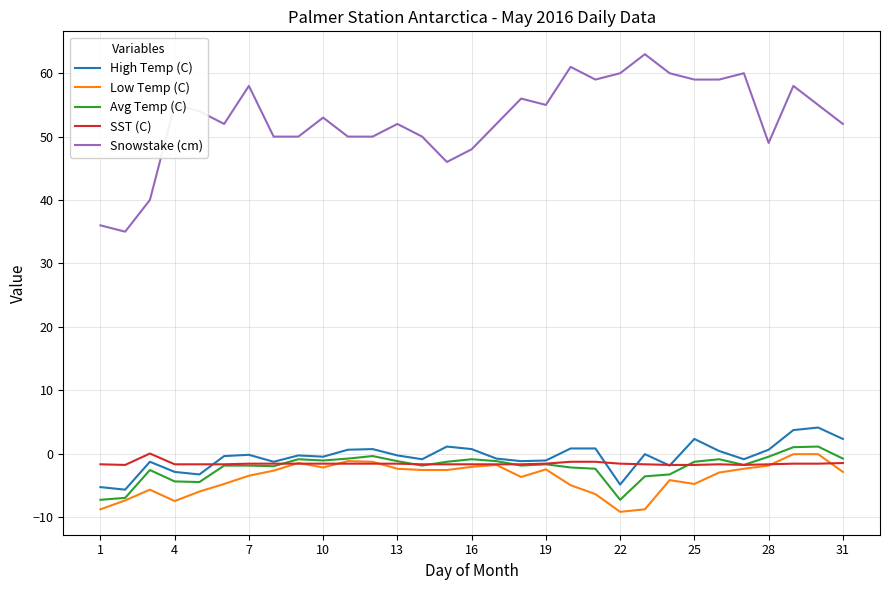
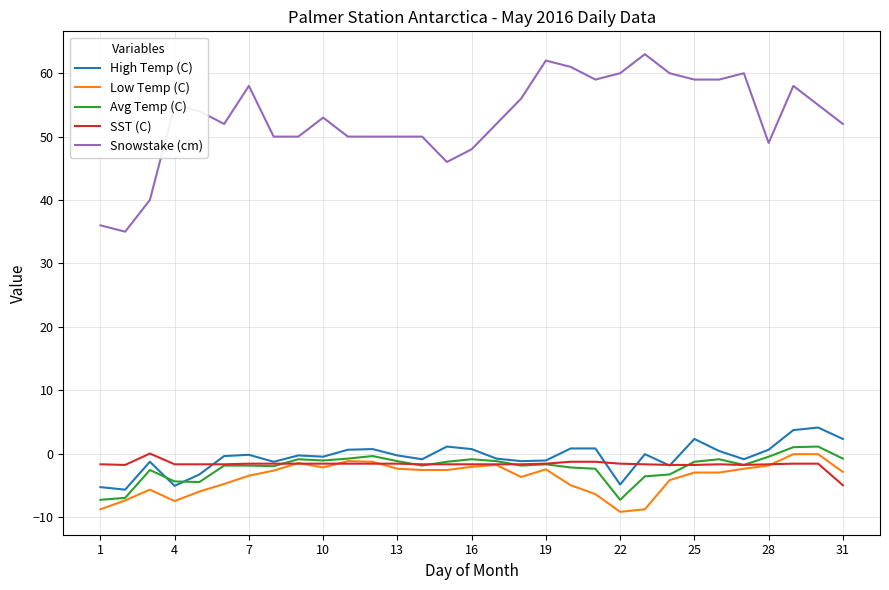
High Temp (C), 4: -3 -> -5
Snowstake (cm), 13: 52 -> 50
Snowstake (cm), 19: 55 -> 62
Low Temp (C), 25: -5 -> -3
SST (C), 31: -2 -> -5
